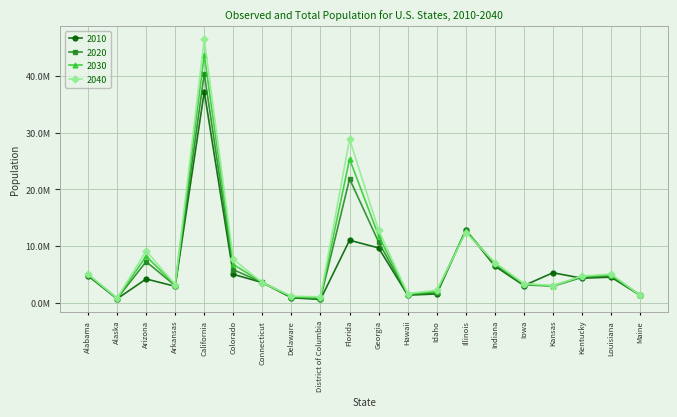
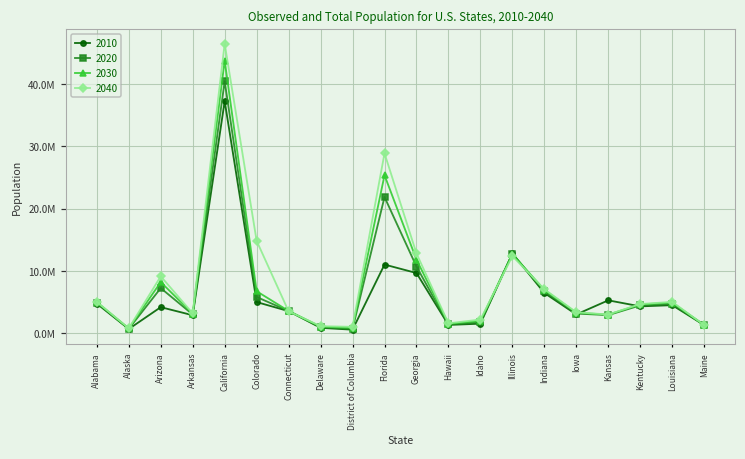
2040, Colorado: 8000000 -> 15000000
